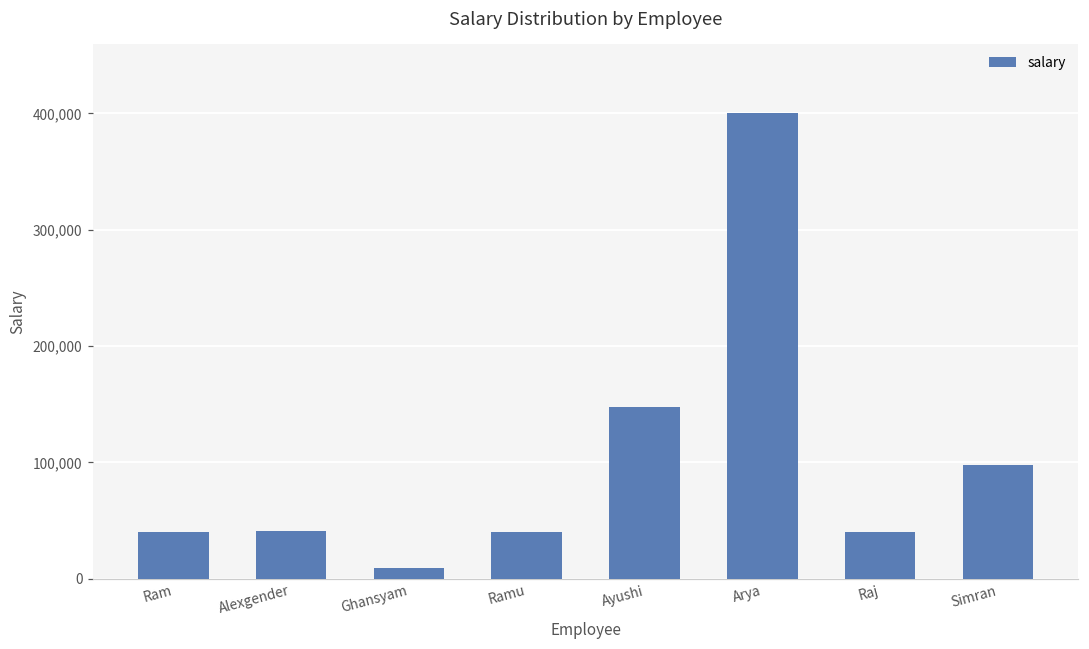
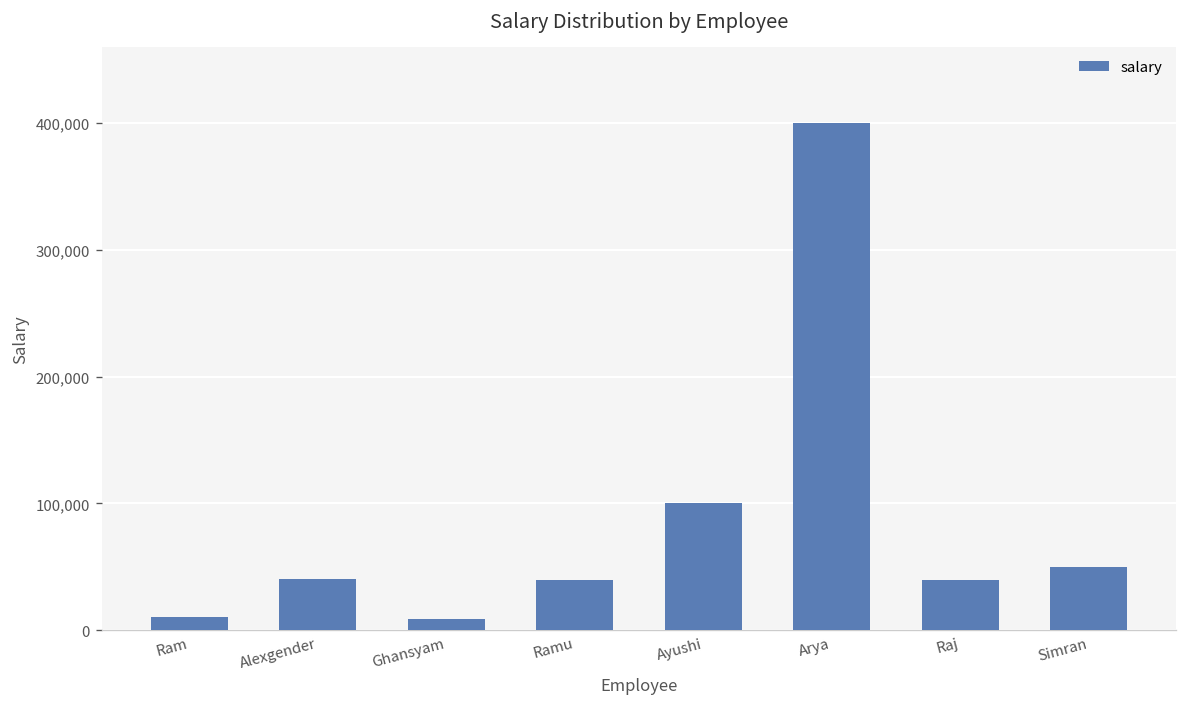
Ram: 40,000 -> 10,000
Ayushi: 147,000 -> 100,000
Simran: 98,000 -> 50,000
